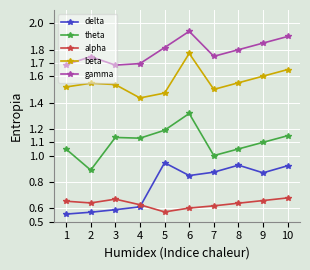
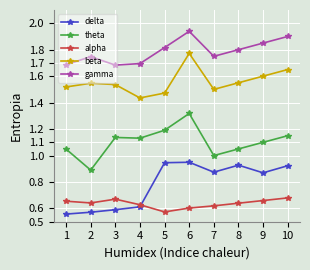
delta, 6: 0.85 -> 0.95
